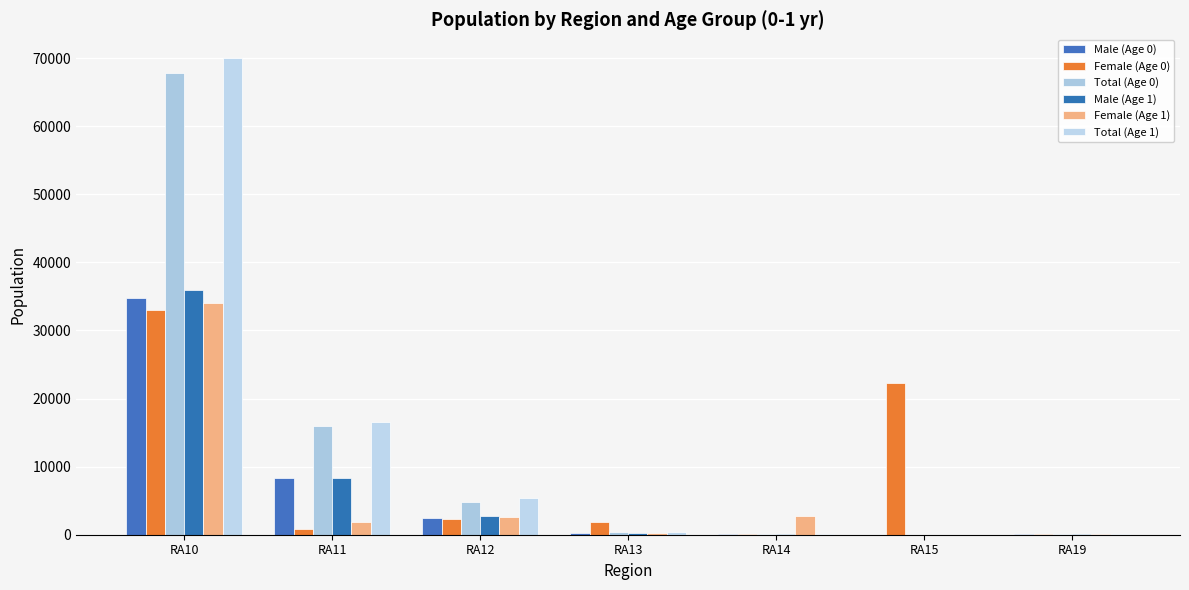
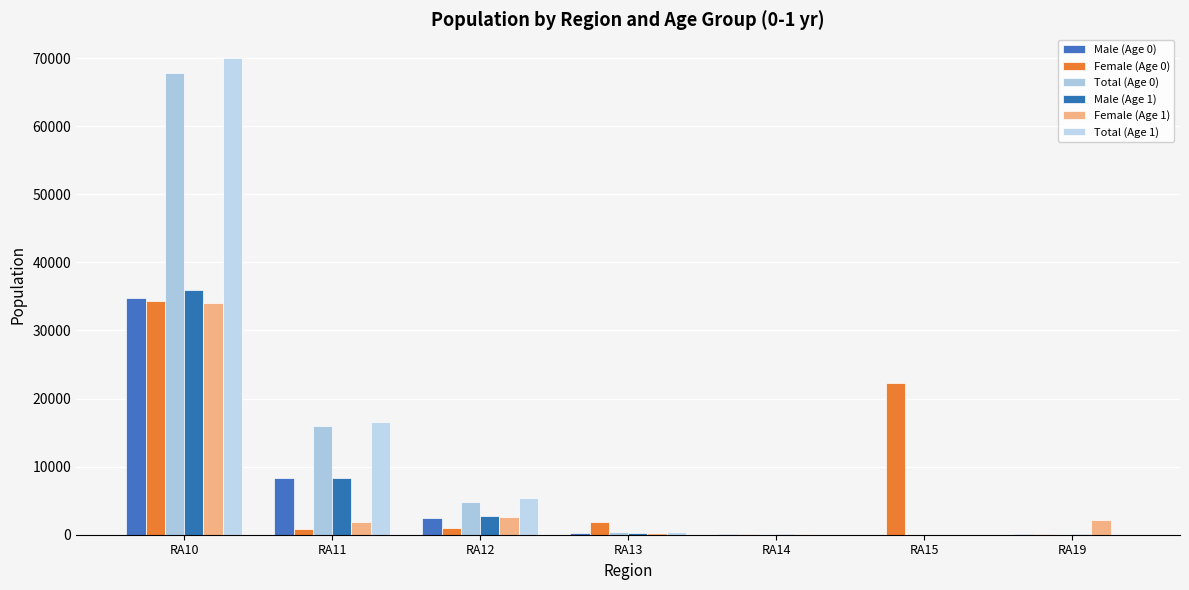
Female (Age 0), RA10: 33000 -> 34000
Female (Age 0), RA12: 2000 -> 1000
Female (Age 1), RA14: 3000 -> 0
Female (Age 1), RA19: 0 -> 2000
